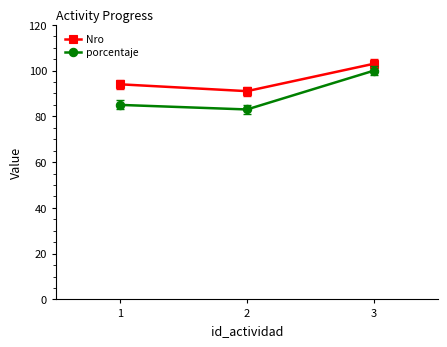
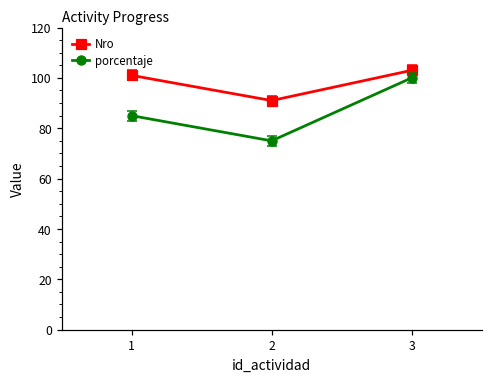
Nro, 1: 94 -> 101
porcentaje, 2: 83 -> 75
